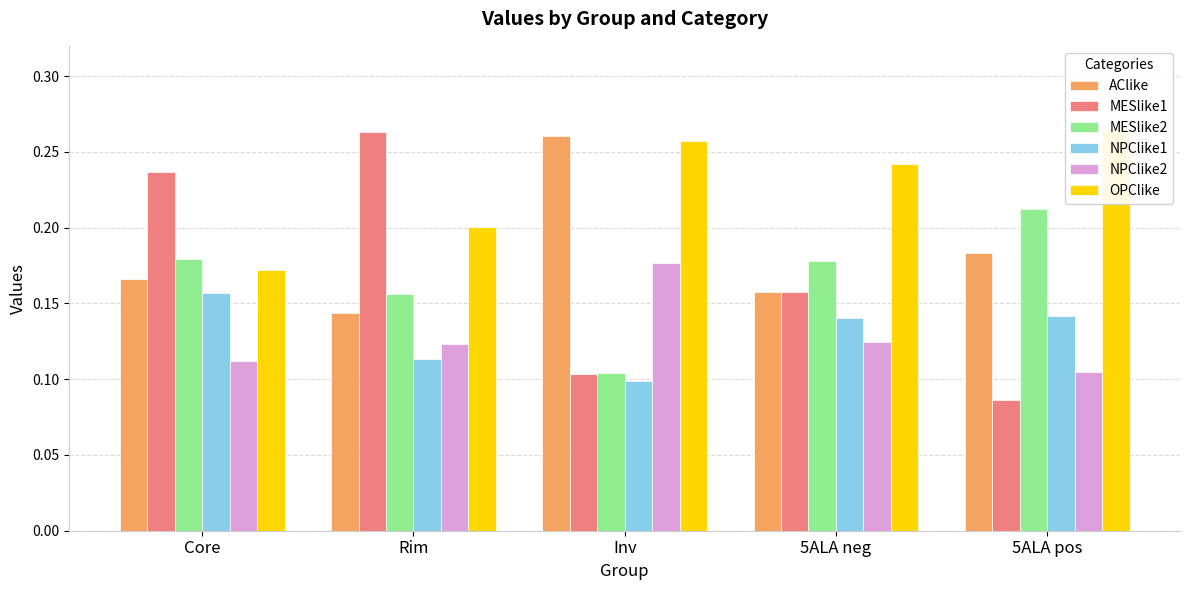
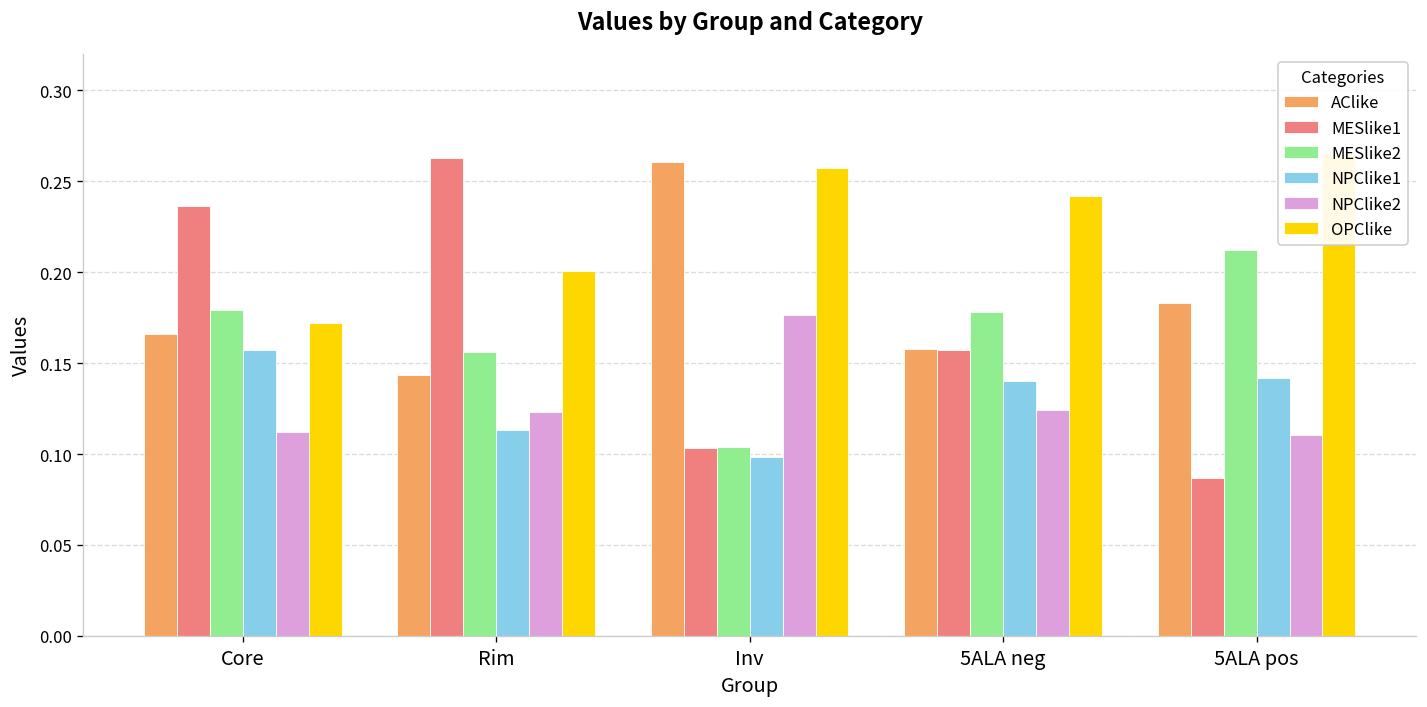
NPClike2, 5ALA pos: 0.104 -> 0.111
